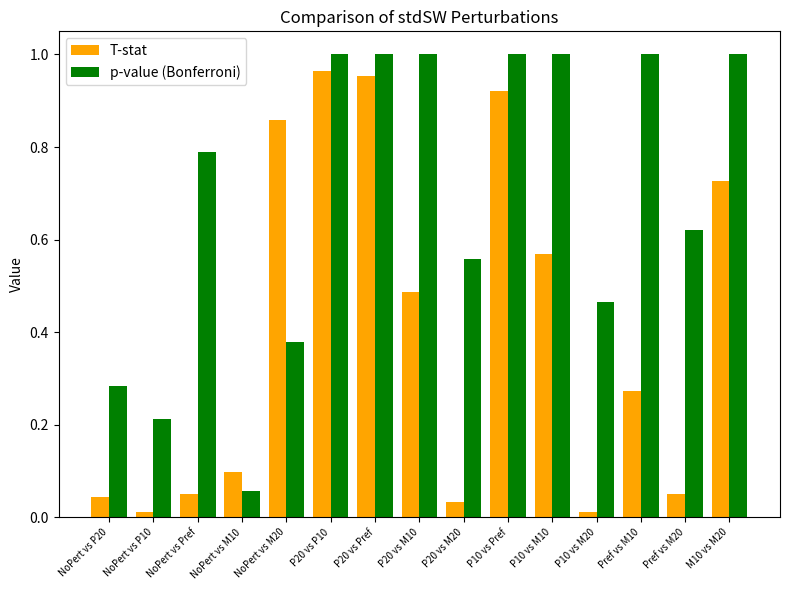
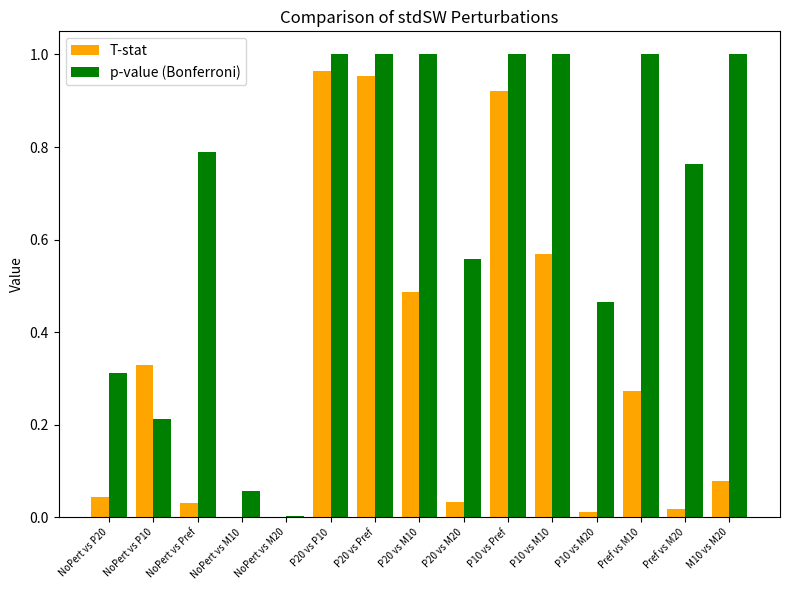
p-value (Bonferroni), NoPert vs P20: 0.28 -> 0.31
T-stat, NoPert vs P10: 0.01 -> 0.33
T-stat, NoPert vs Pref: 0.05 -> 0.03
T-stat, NoPert vs M10: 0.10 -> 0.00
T-stat, NoPert vs M20: 0.86 -> 0.00
p-value (Bonferroni), NoPert vs M20: 0.38 -> 0.00
T-stat, Pref vs M20: 0.05 -> 0.02
p-value (Bonferroni), Pref vs M20: 0.62 -> 0.76
T-stat, M10 vs M20: 0.73 -> 0.08
